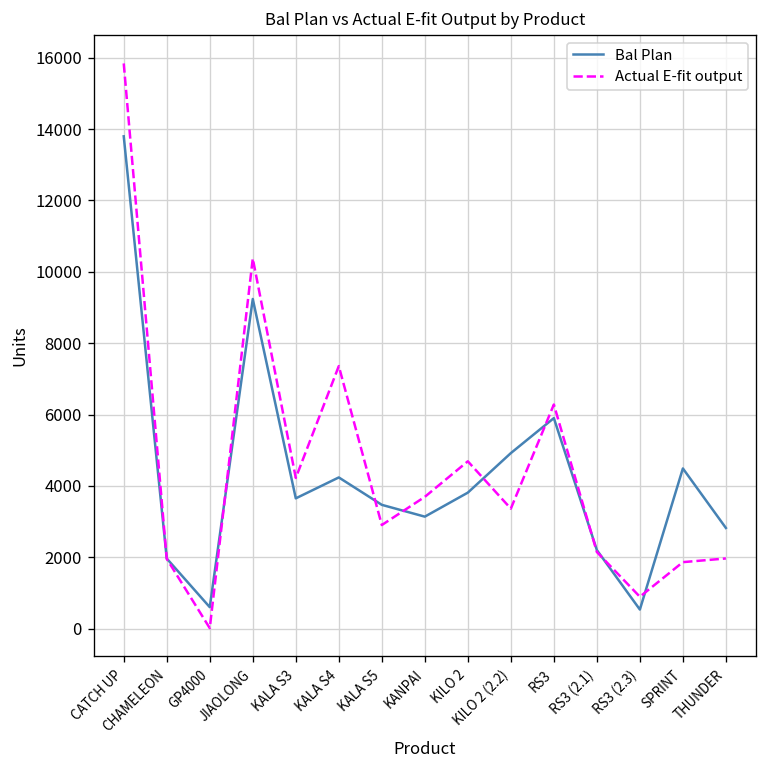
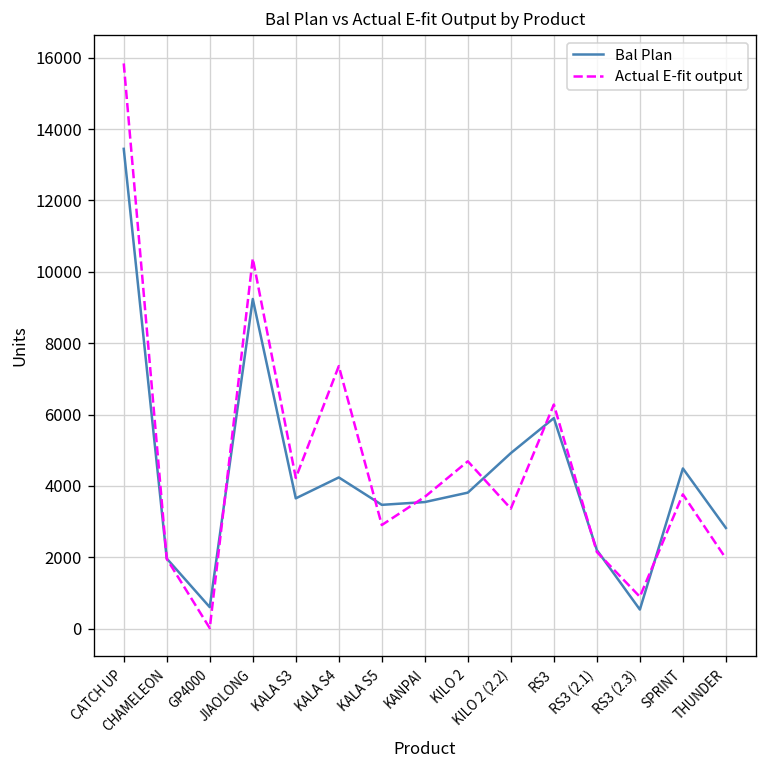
Bal Plan, CATCH UP: 13800 -> 13400
Bal Plan, KANPAI: 3100 -> 3500
Actual E-fit output, SPRINT: 1900 -> 3800
